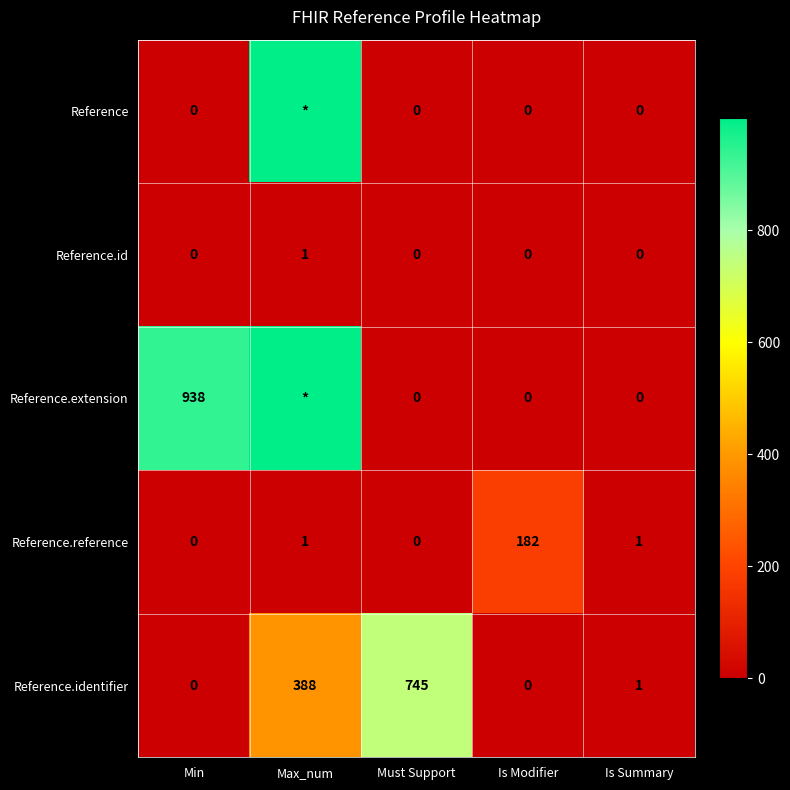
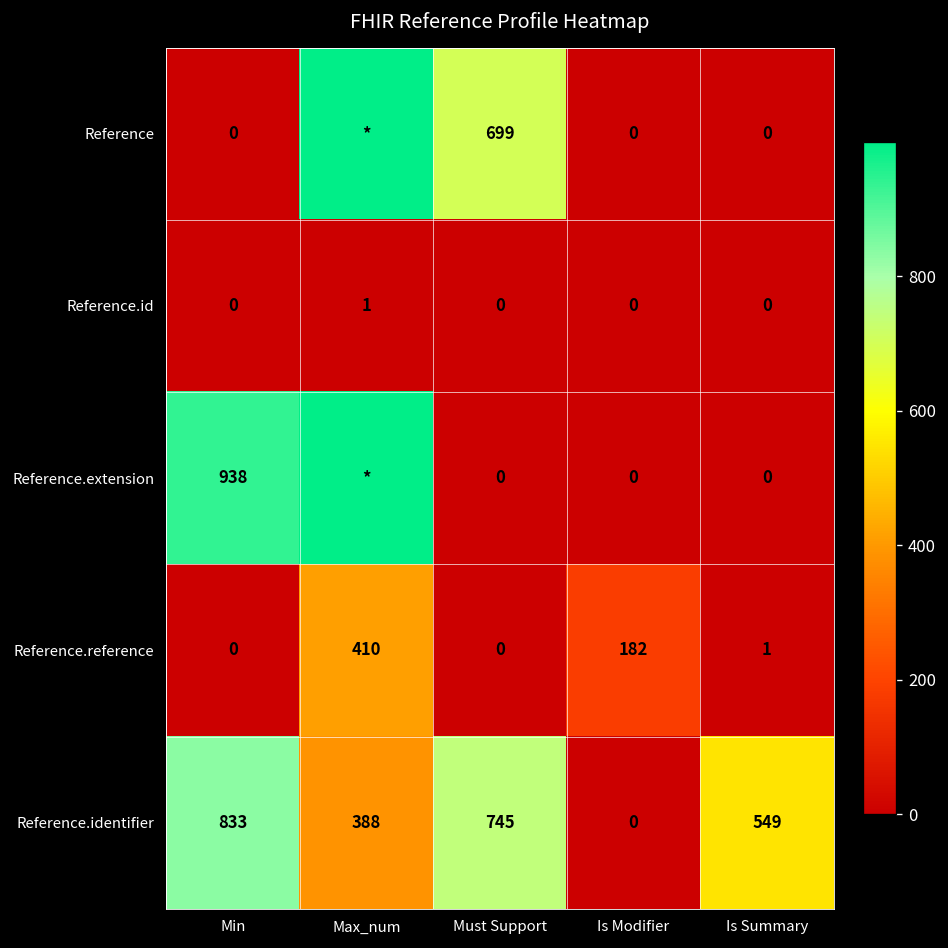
Reference, Must Support: 0 -> 699
Reference.reference, Max_num: 1 -> 410
Reference.identifier, Min: 0 -> 833
Reference.identifier, Is Summary: 1 -> 549
